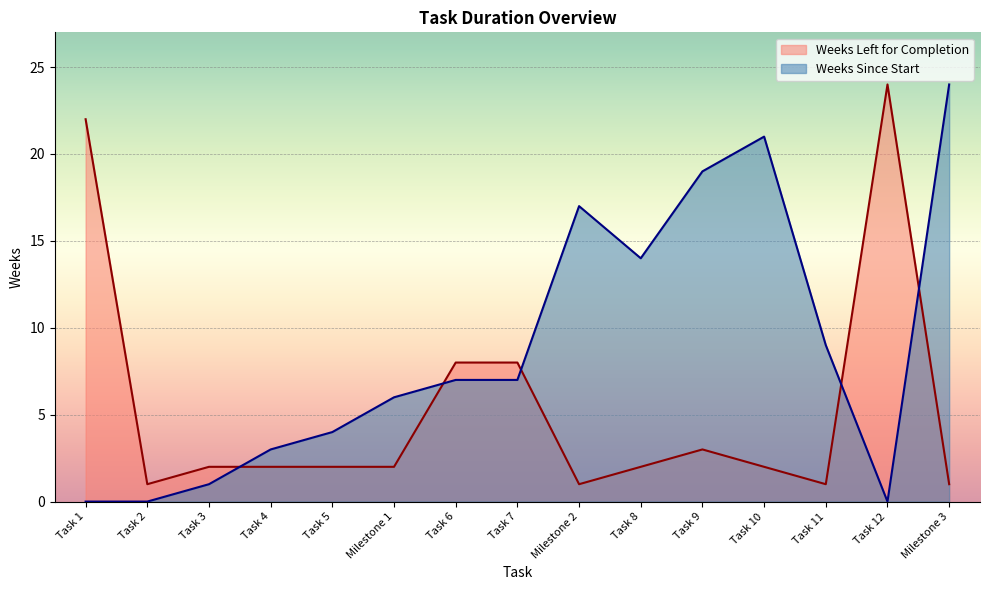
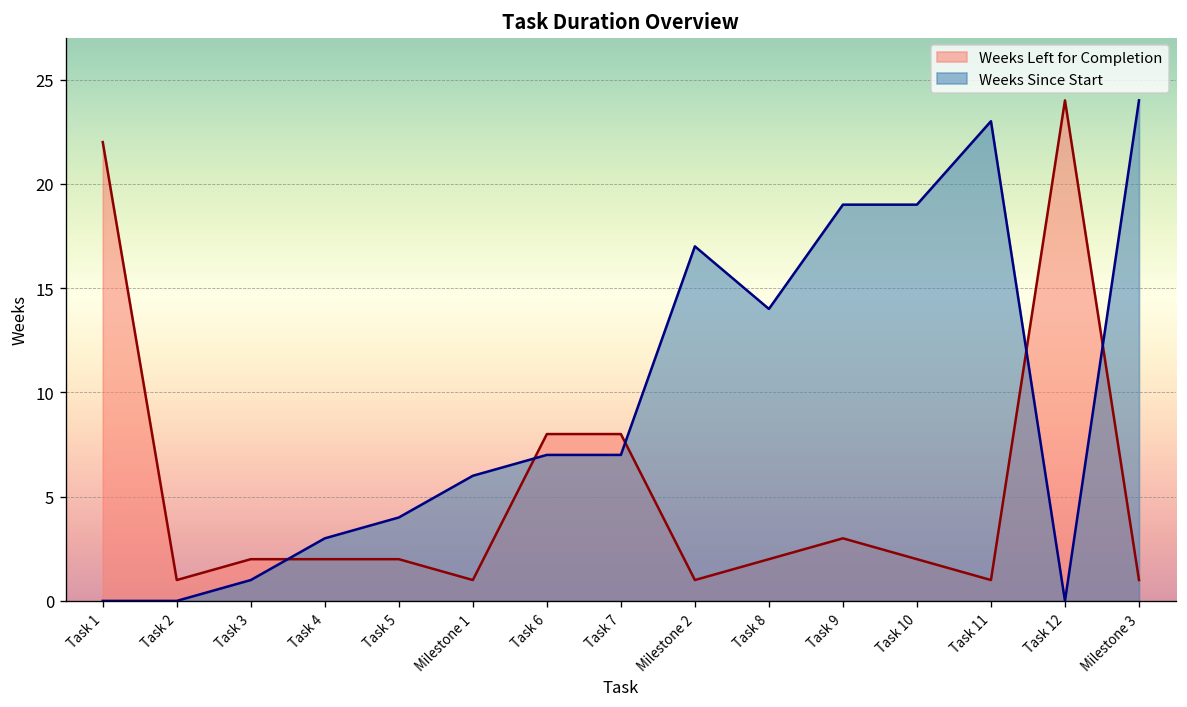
Weeks Left for Completion, Milestone 1: 2 -> 1
Weeks Since Start, Task 10: 21 -> 19
Weeks Since Start, Task 11: 9 -> 23
